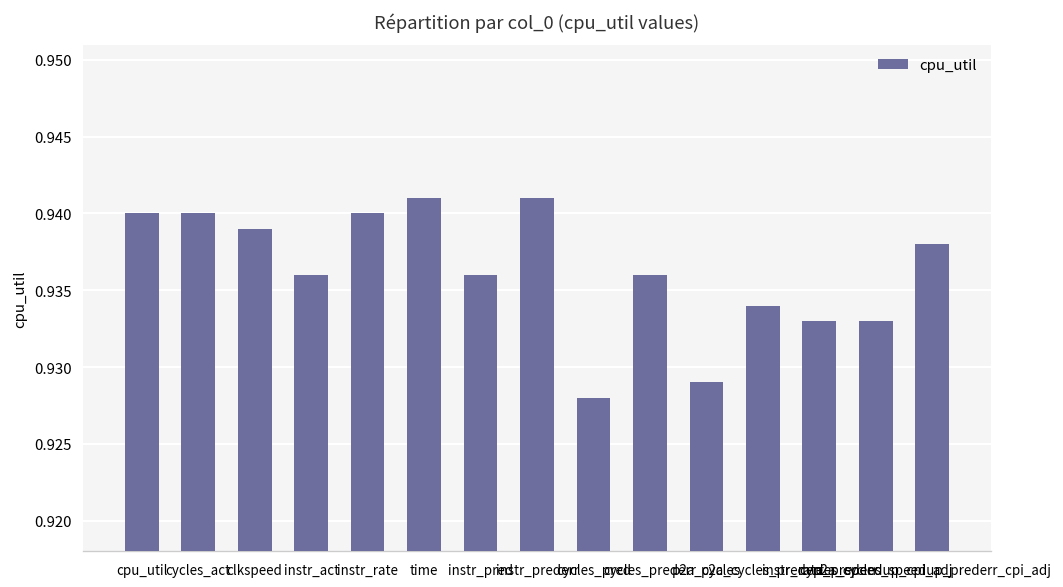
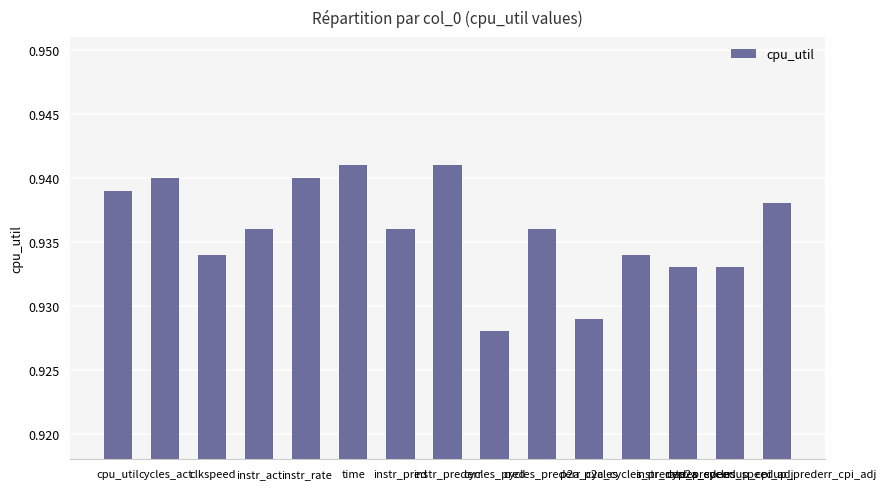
cpu_util: 0.940 -> 0.939
clkspeed: 0.939 -> 0.934
